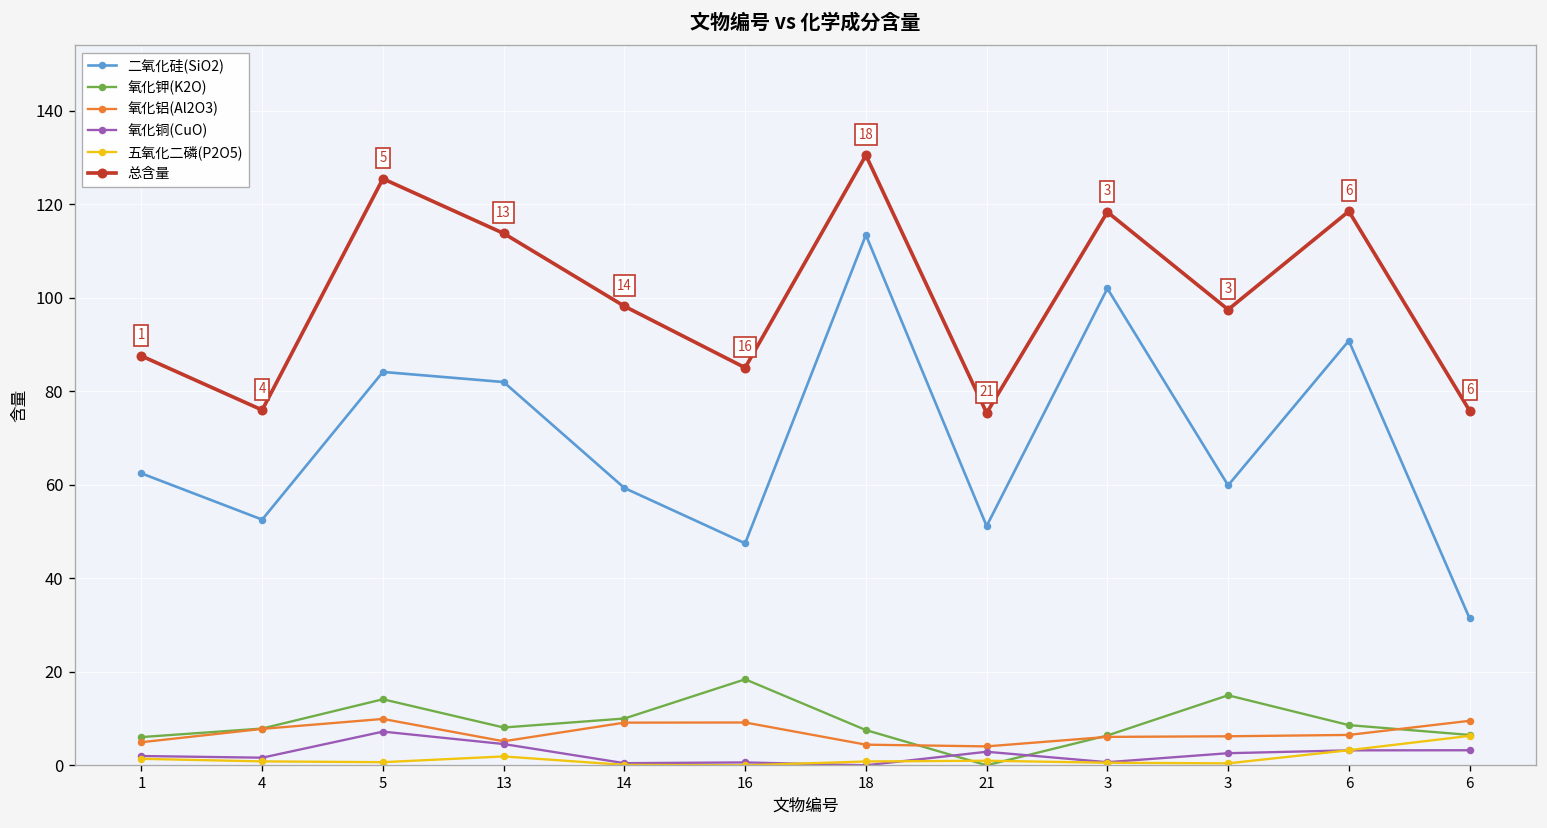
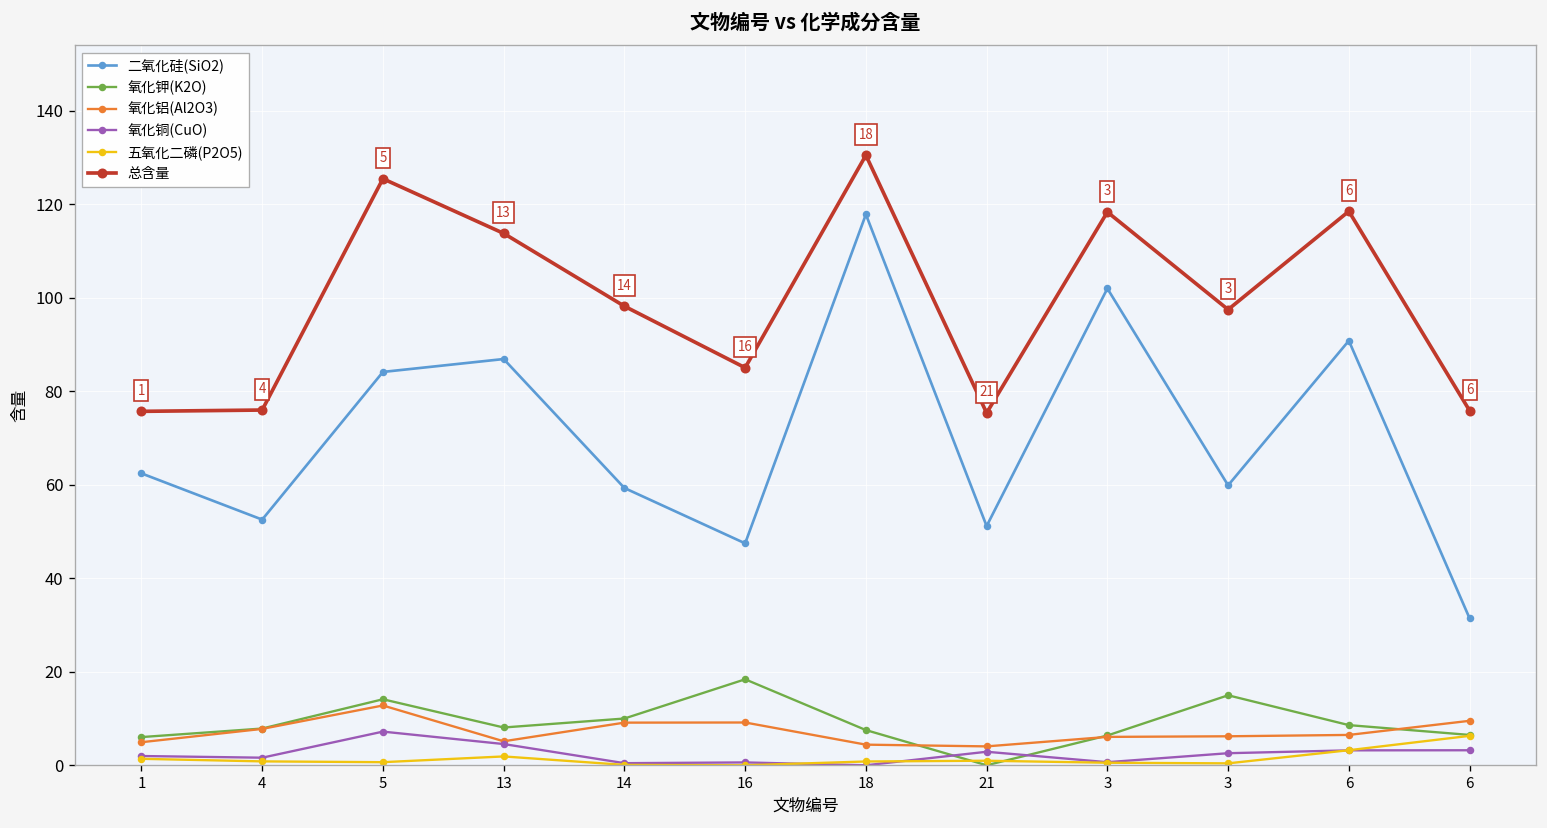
总含量, 1: 88 -> 76
氧化铝(Al2O3), 5: 10 -> 13
二氧化硅(SiO2), 13: 82 -> 87
二氧化硅(SiO2), 18: 113 -> 118
